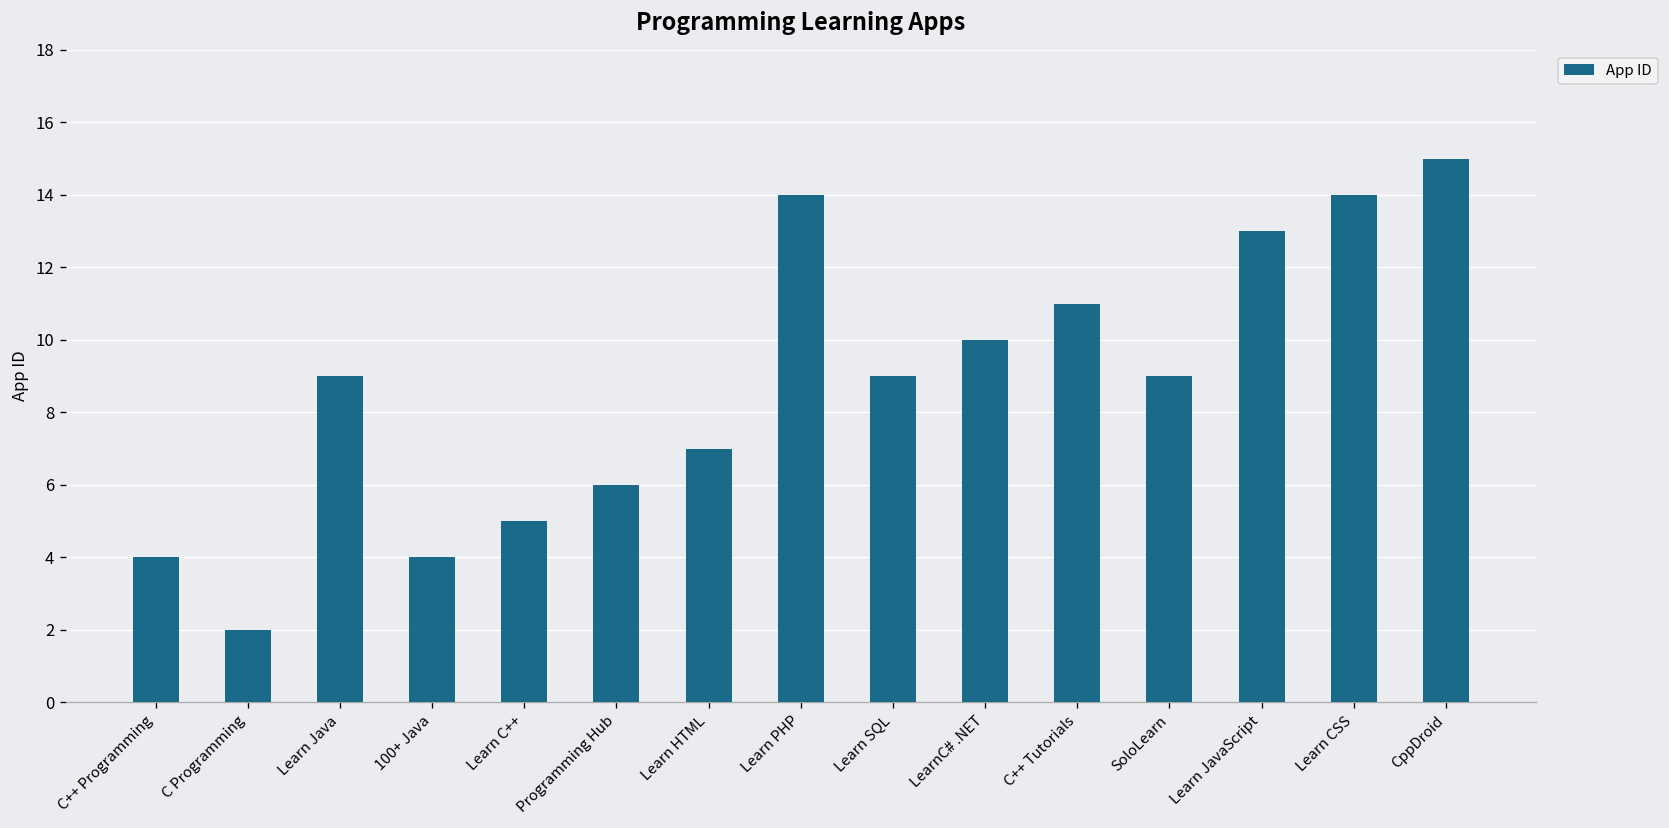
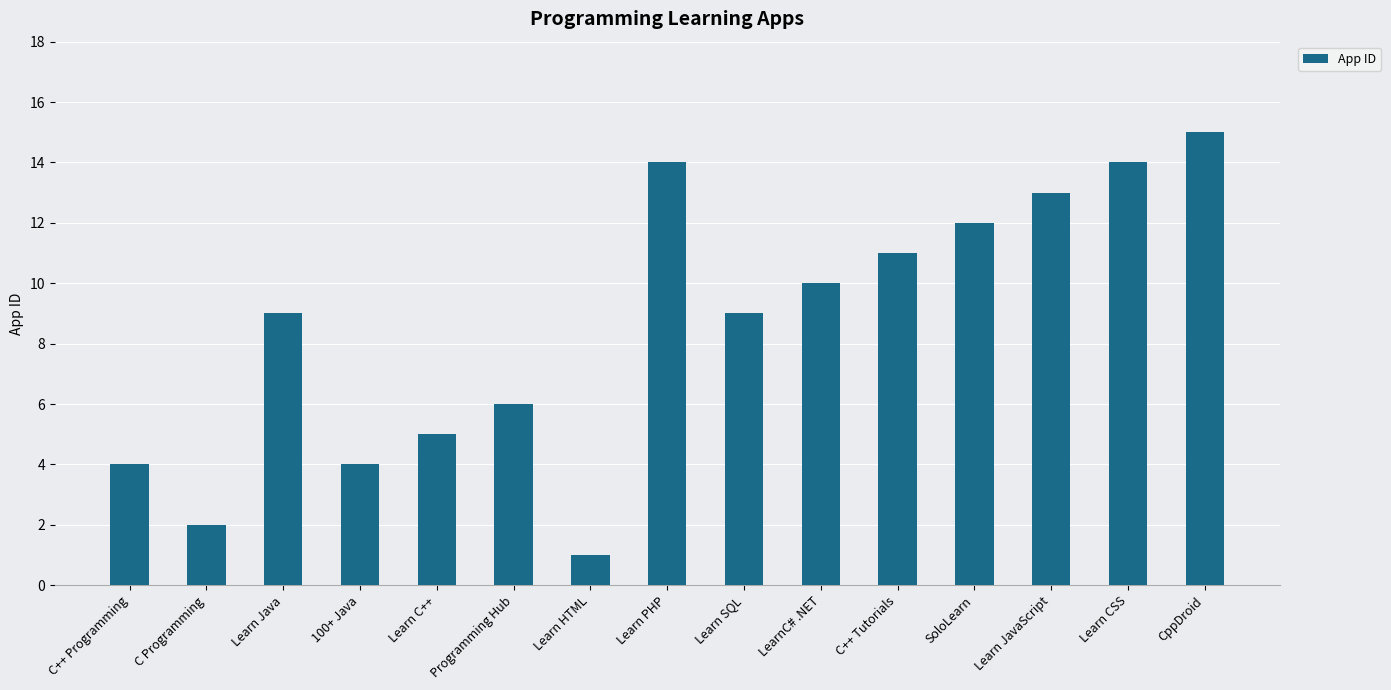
Learn HTML: 7 -> 1
SoloLearn: 9 -> 12
